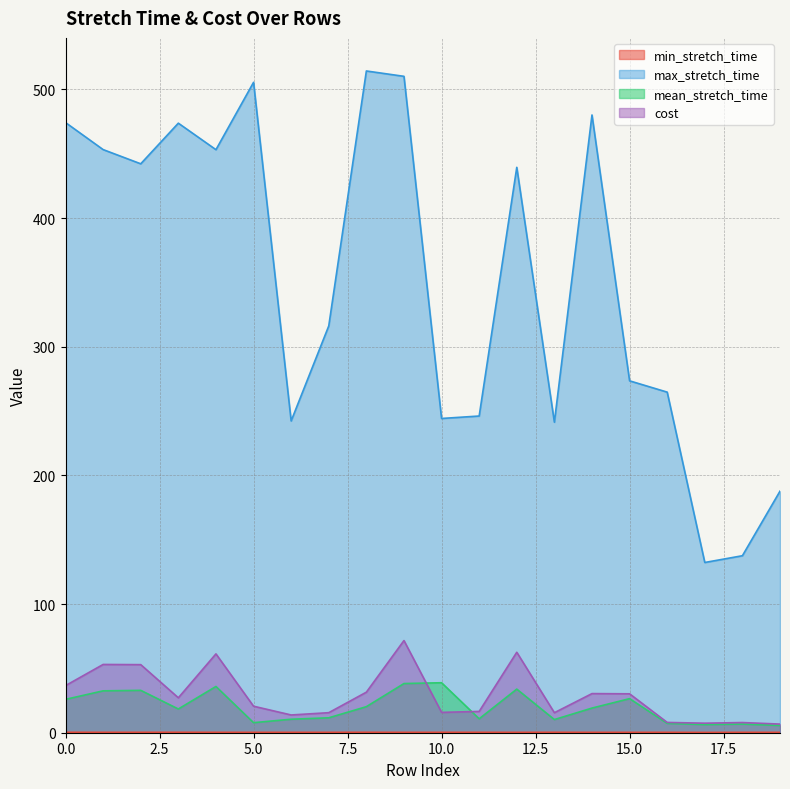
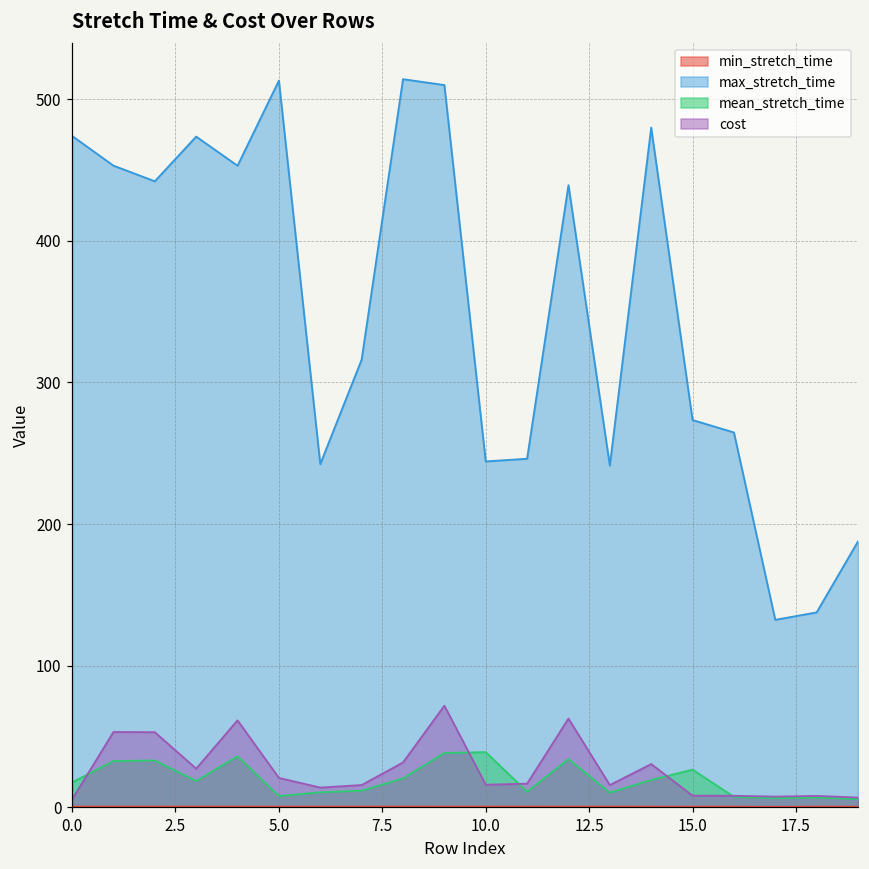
mean_stretch_time, 0.0: 26 -> 17
cost, 0.0: 37 -> 5
max_stretch_time, 5.0: 505 -> 513
cost, 15.0: 30 -> 8
